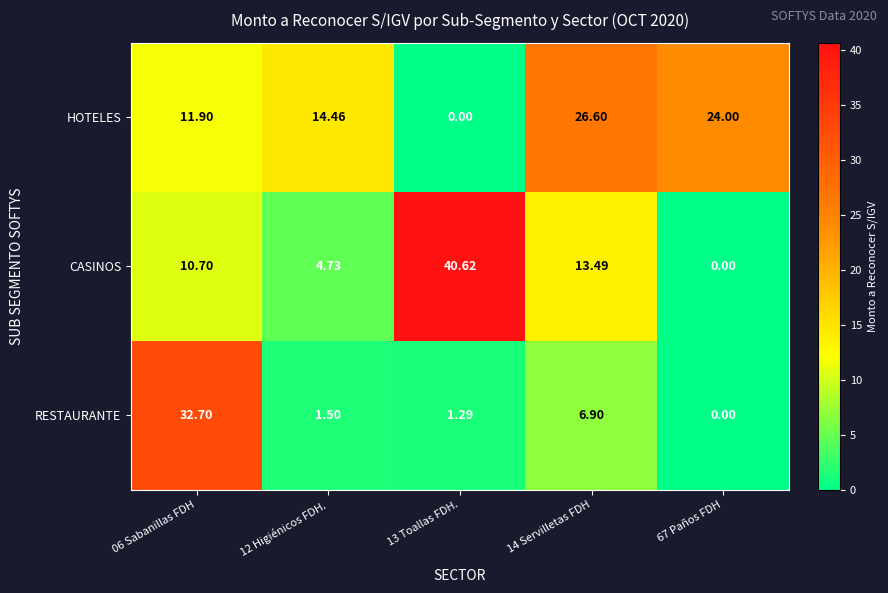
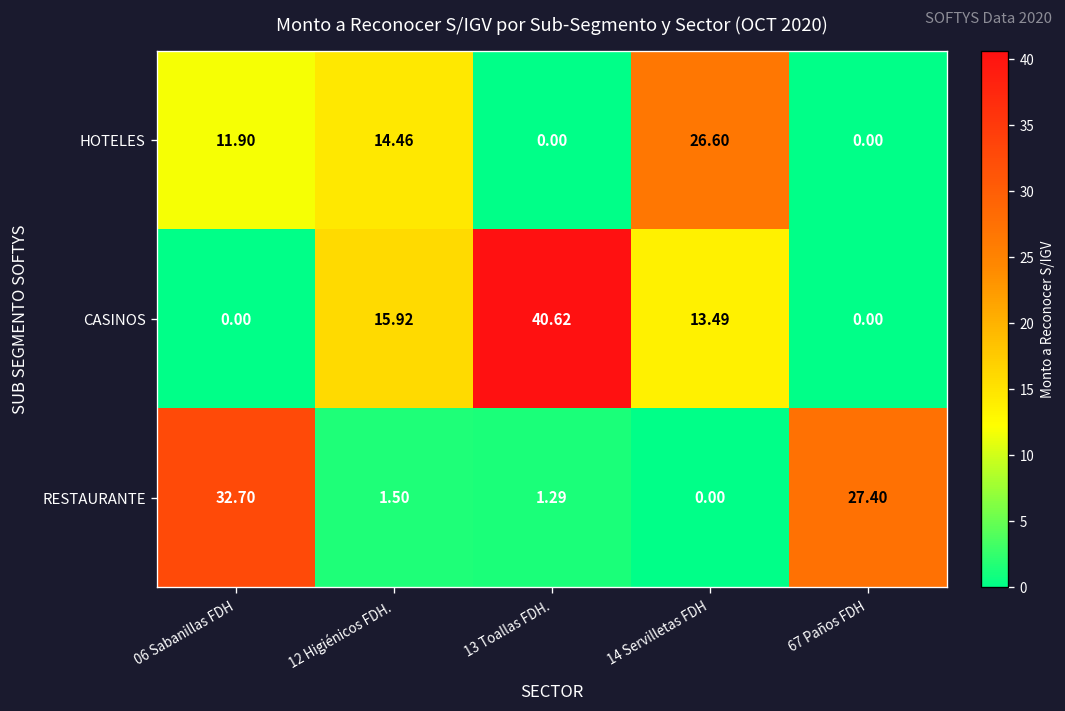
HOTELES, 67 Paños FDH: 24.00 -> 0.00
CASINOS, 06 Sabanillas FDH: 10.70 -> 0.00
CASINOS, 12 Higiénicos FDH.: 4.73 -> 15.92
RESTAURANTE, 14 Servilletas FDH: 6.90 -> 0.00
RESTAURANTE, 67 Paños FDH: 0.00 -> 27.40
